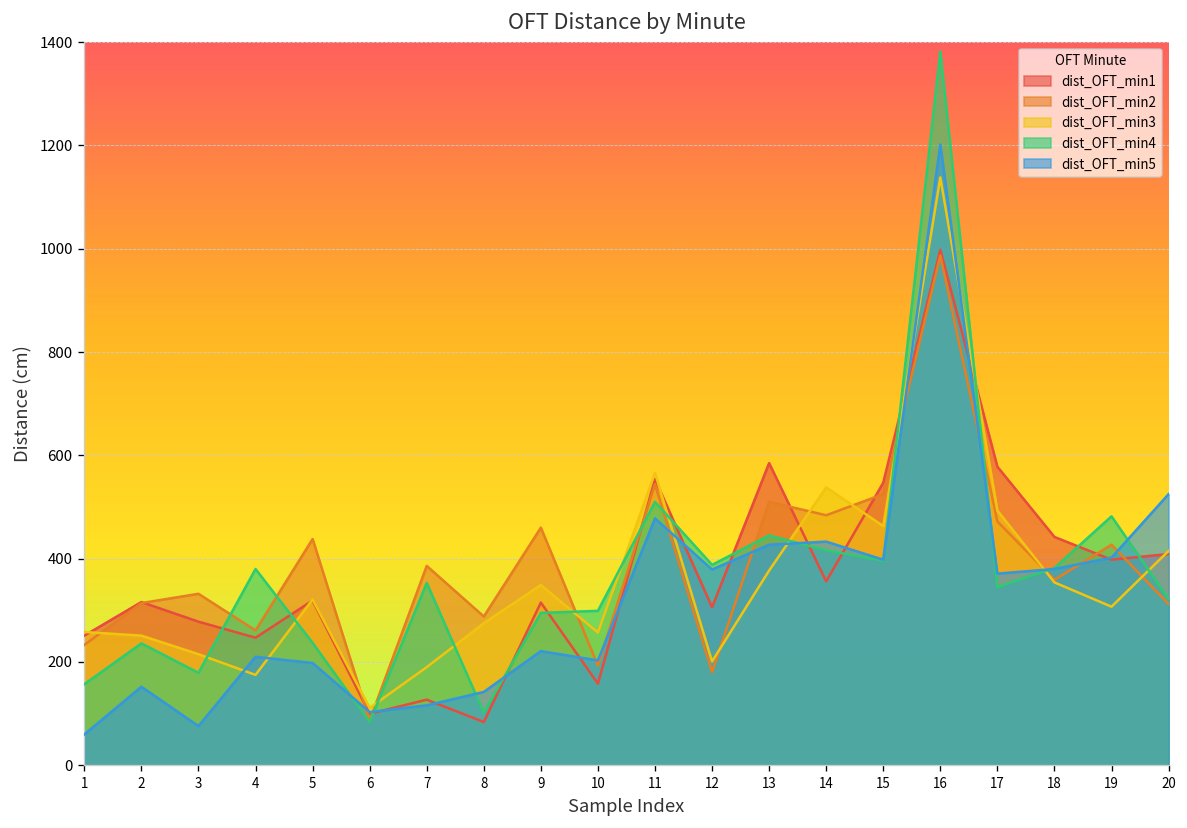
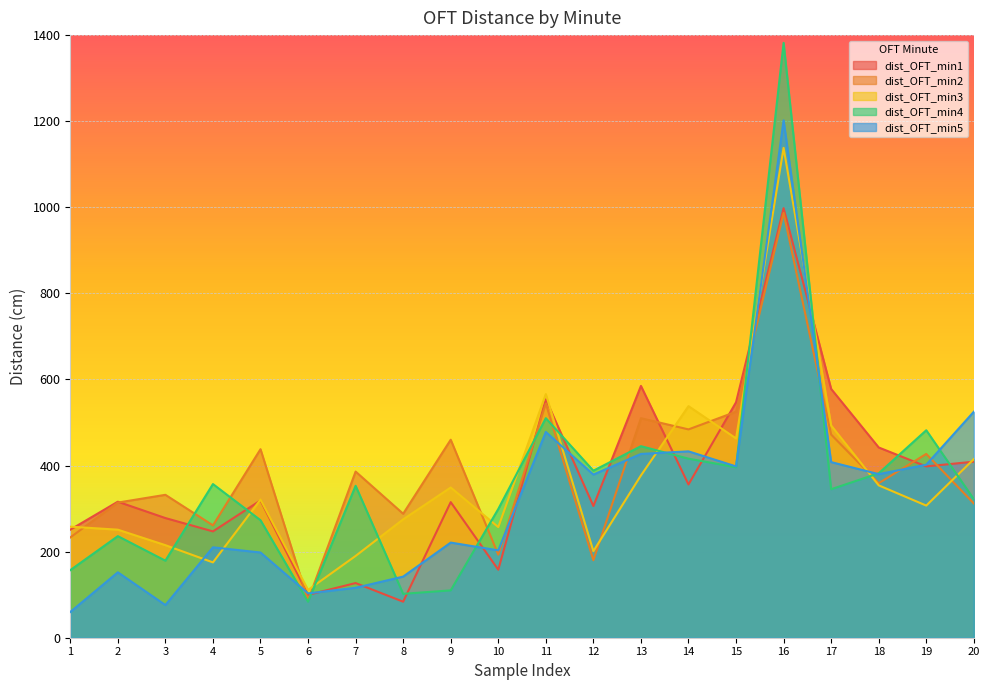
dist_OFT_min4, 4: 380 -> 360
dist_OFT_min4, 5: 240 -> 270
dist_OFT_min4, 9: 300 -> 110
dist_OFT_min5, 17: 370 -> 410
